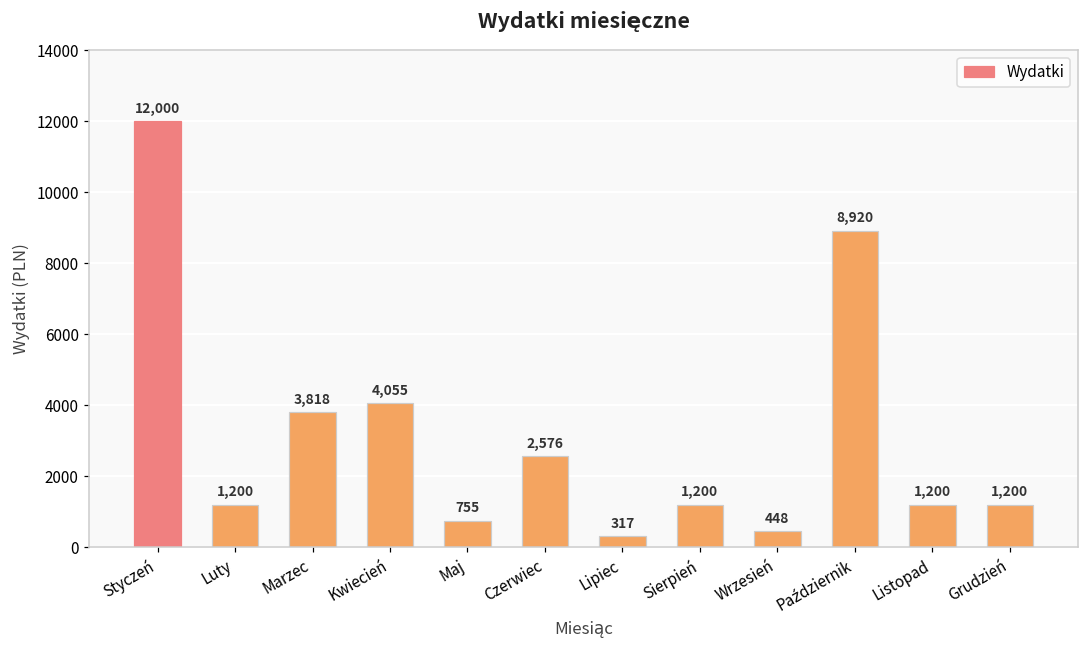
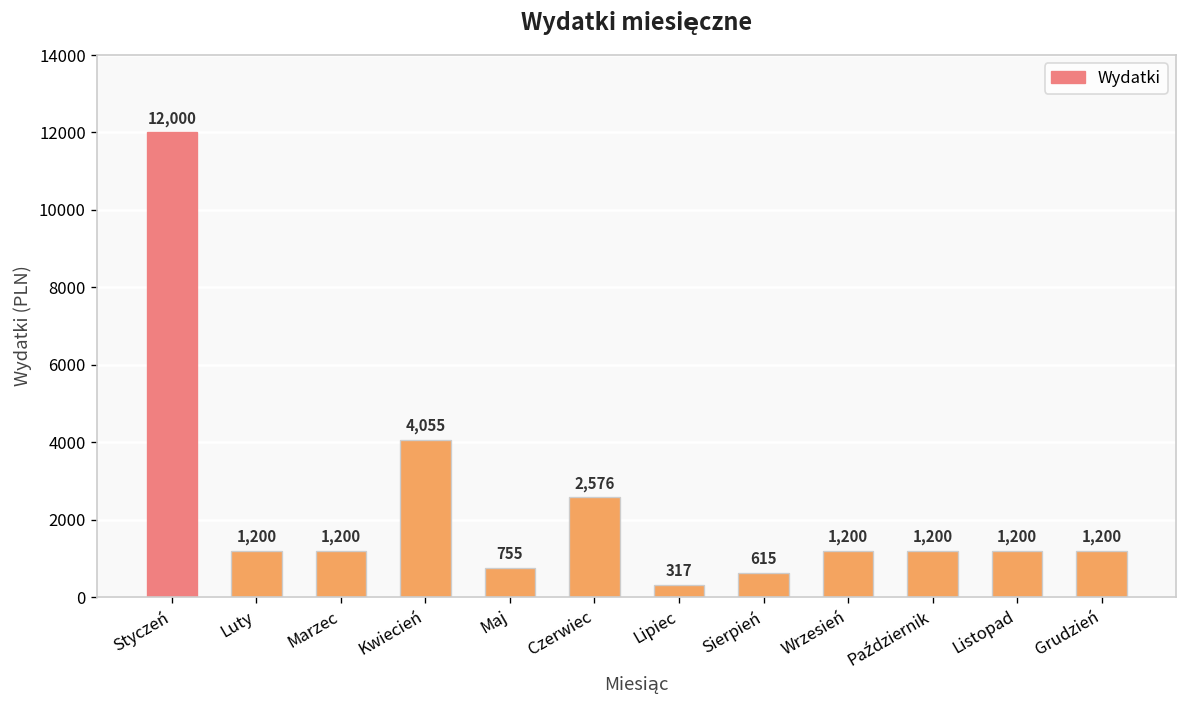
Marzec: 3,818 -> 1,200
Sierpień: 1,200 -> 615
Wrzesień: 448 -> 1,200
Październik: 8,920 -> 1,200
